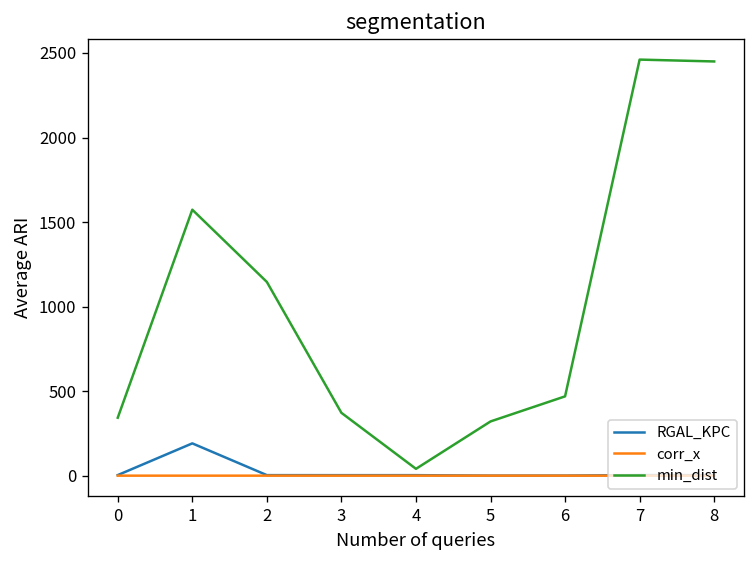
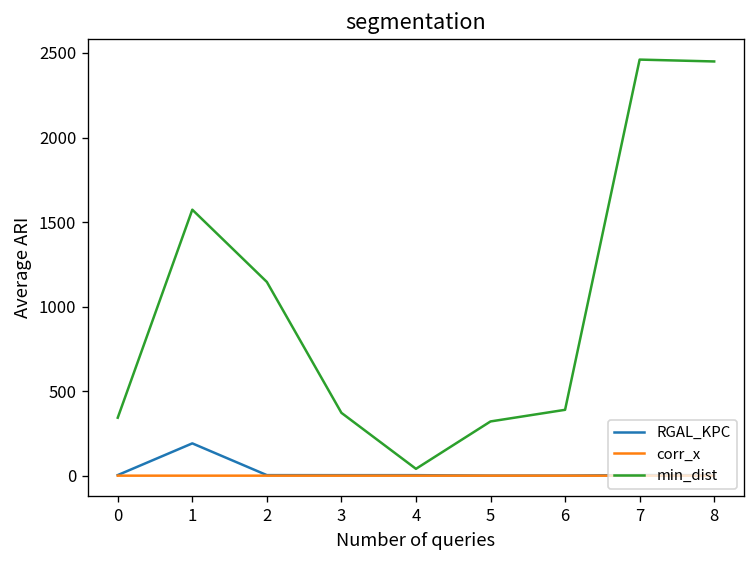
min_dist, 6: 470 -> 390
